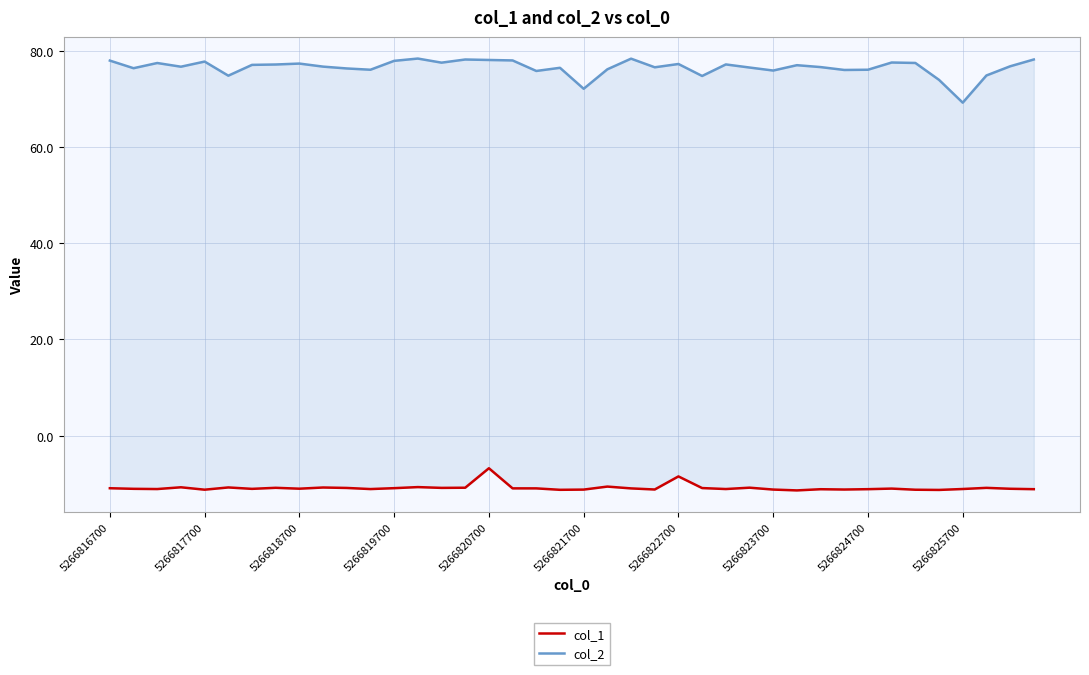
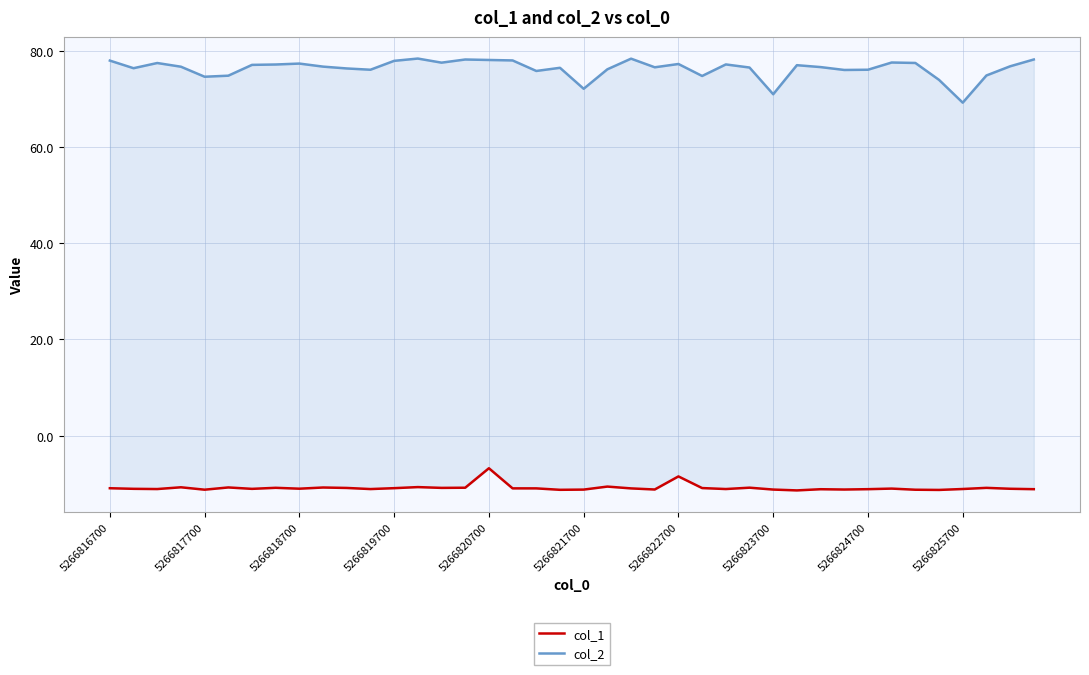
col_2, 5266817700: 78 -> 75
col_2, 5266823700: 76 -> 71
